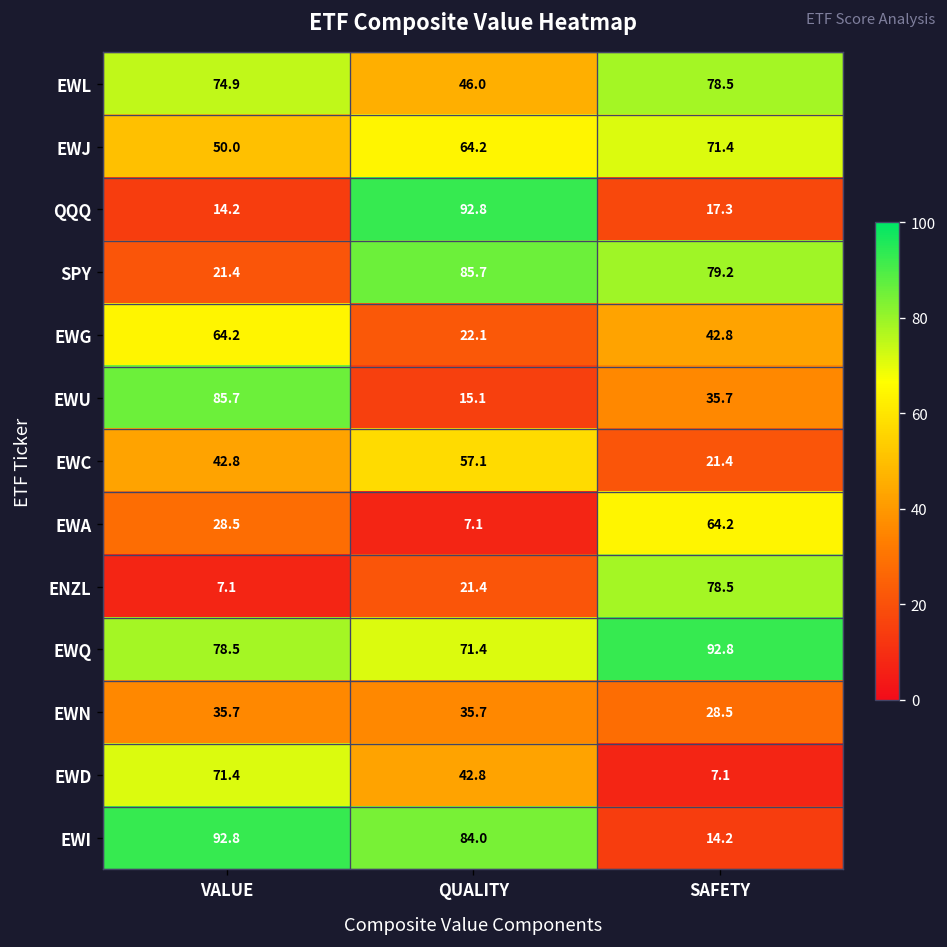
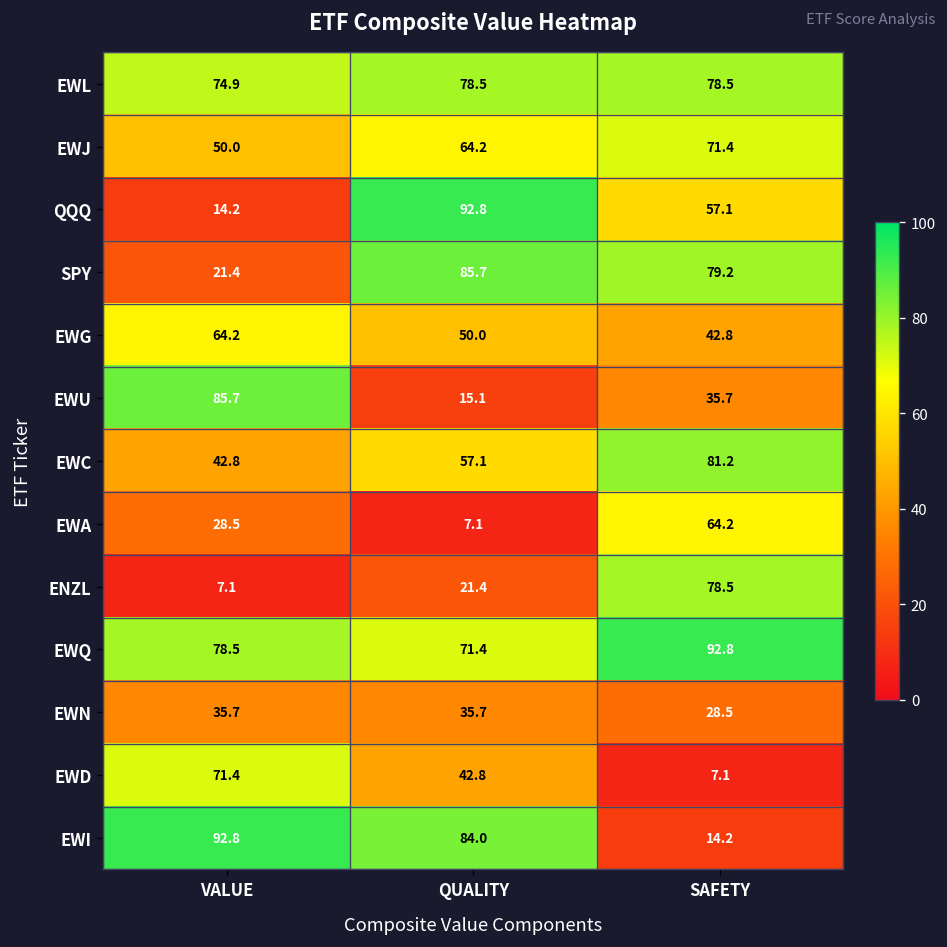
EWL, QUALITY: 46.0 -> 78.5
QQQ, SAFETY: 17.3 -> 57.1
EWG, QUALITY: 22.1 -> 50.0
EWC, SAFETY: 21.4 -> 81.2
